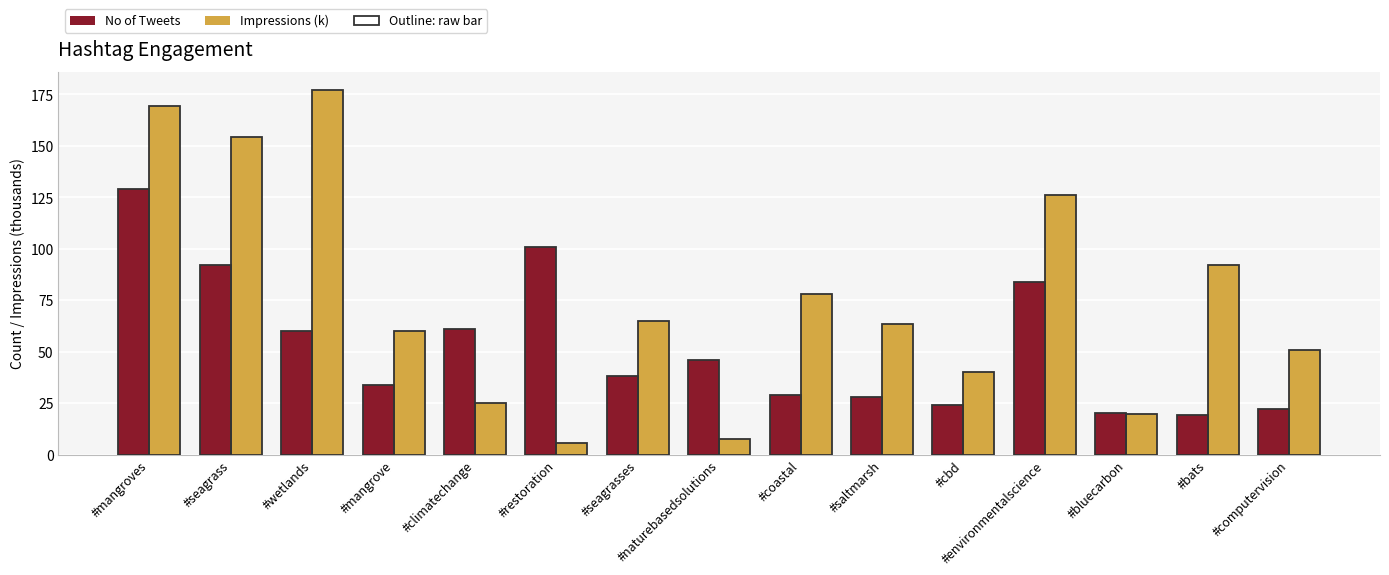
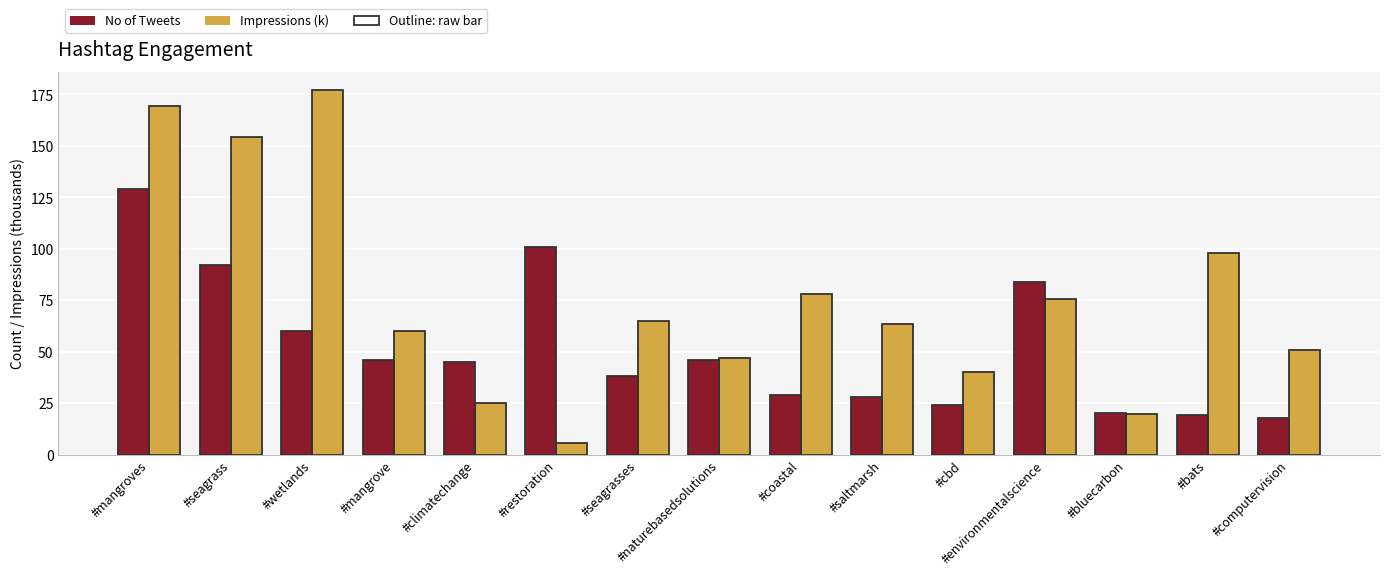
No of Tweets, #mangrove: 34 -> 46
No of Tweets, #climatechange: 61 -> 45
Impressions (k), #naturebasedsolutions: 7 -> 47
Impressions (k), #environmentalscience: 126 -> 76
Impressions (k), #bats: 92 -> 98
No of Tweets, #computervision: 22 -> 18
